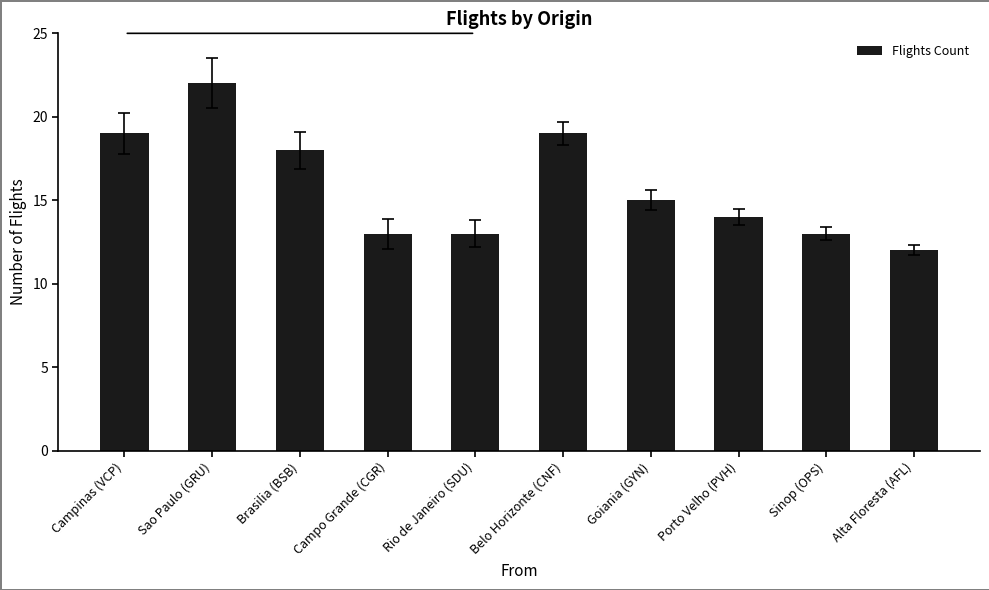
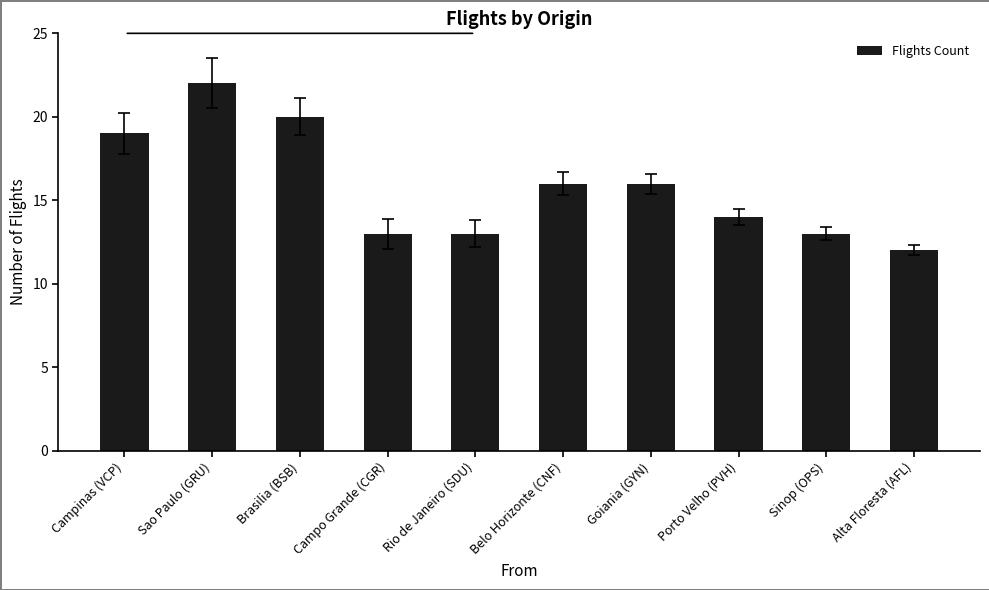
Flights Count, Brasilia (BSB): 18 -> 20
Flights Count, Belo Horizonte (CNF): 19 -> 16
Flights Count, Goiania (GYN): 15 -> 16
